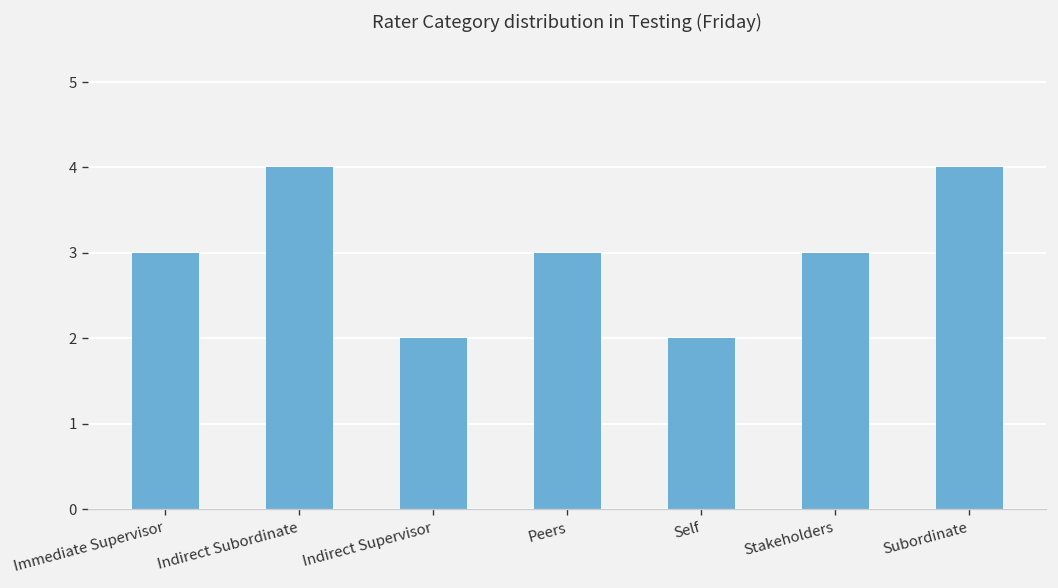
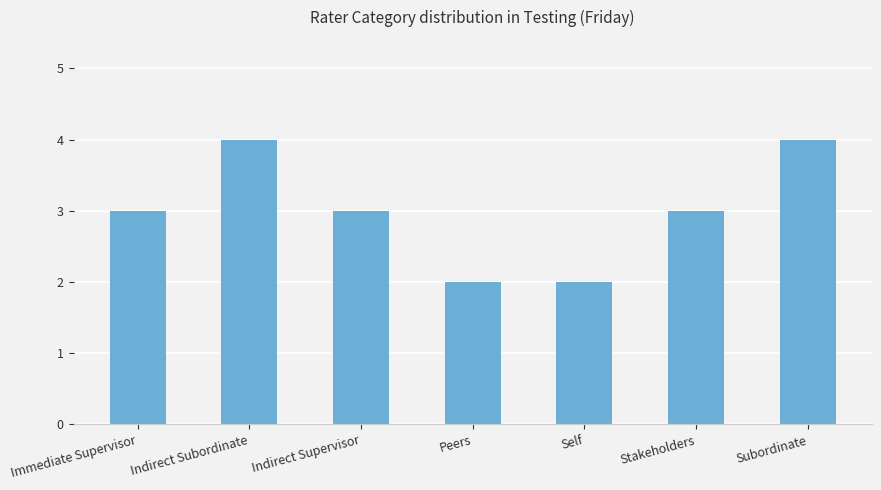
Indirect Supervisor: 2 -> 3
Peers: 3 -> 2
